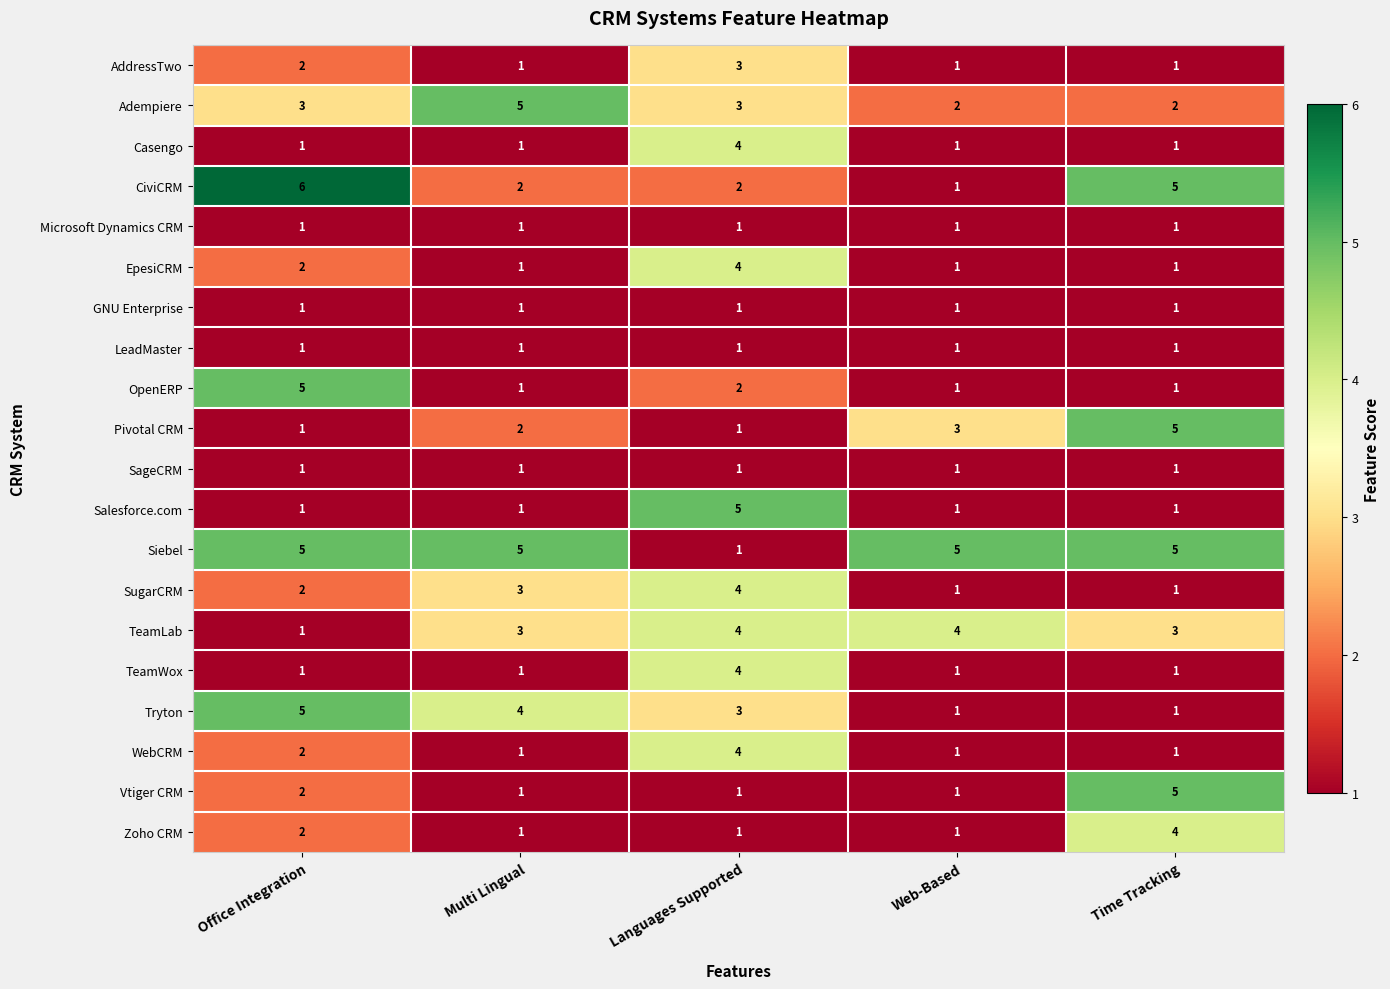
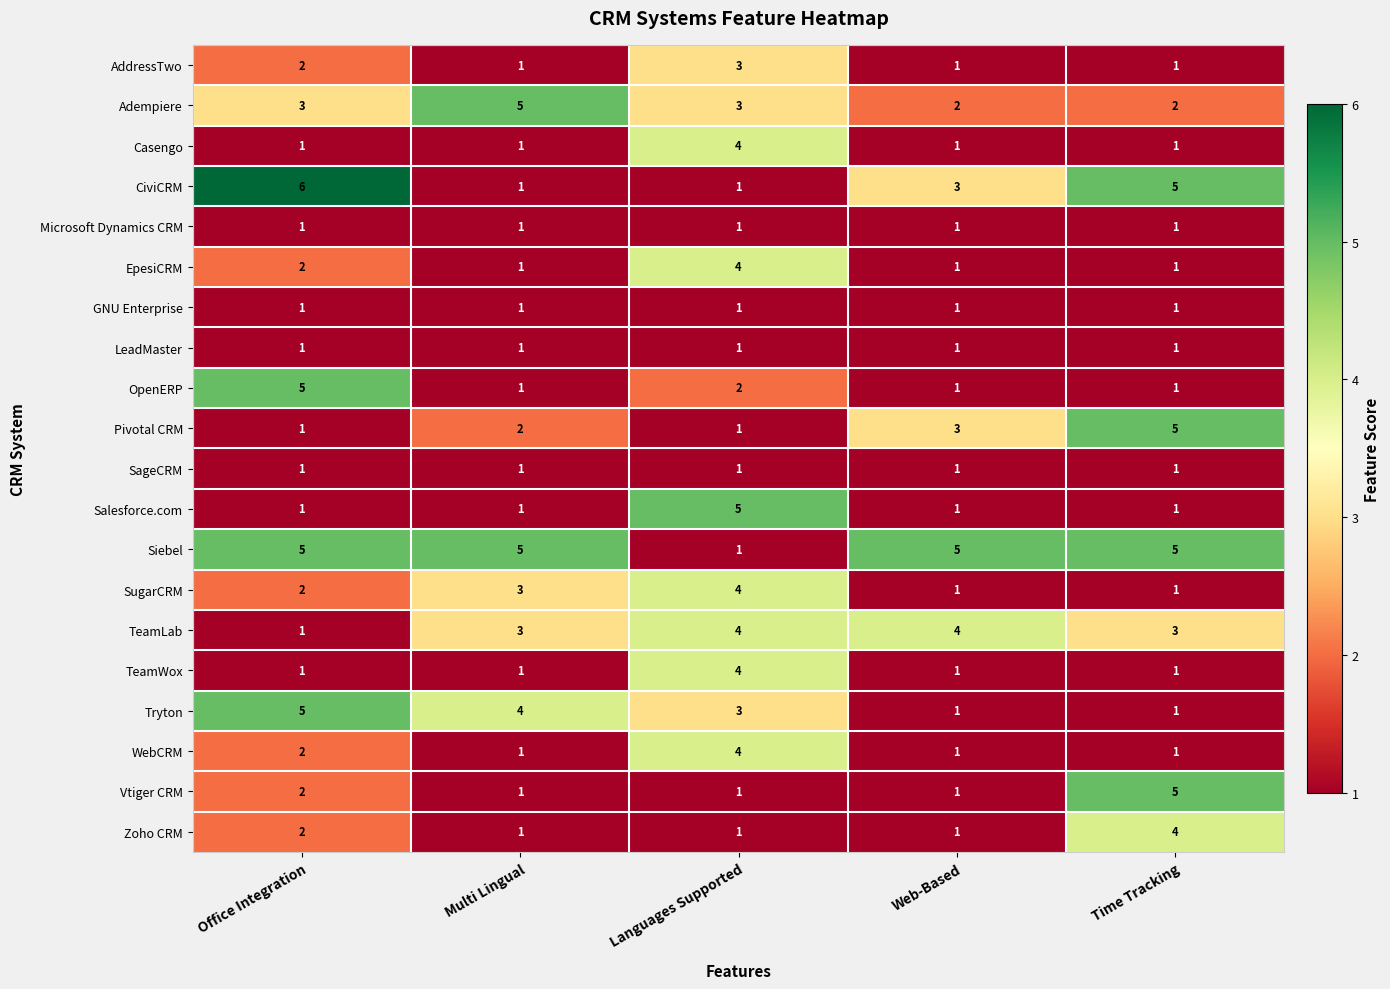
CiviCRM, Multi Lingual: 2 -> 1
CiviCRM, Languages Supported: 2 -> 1
CiviCRM, Web-Based: 1 -> 3
